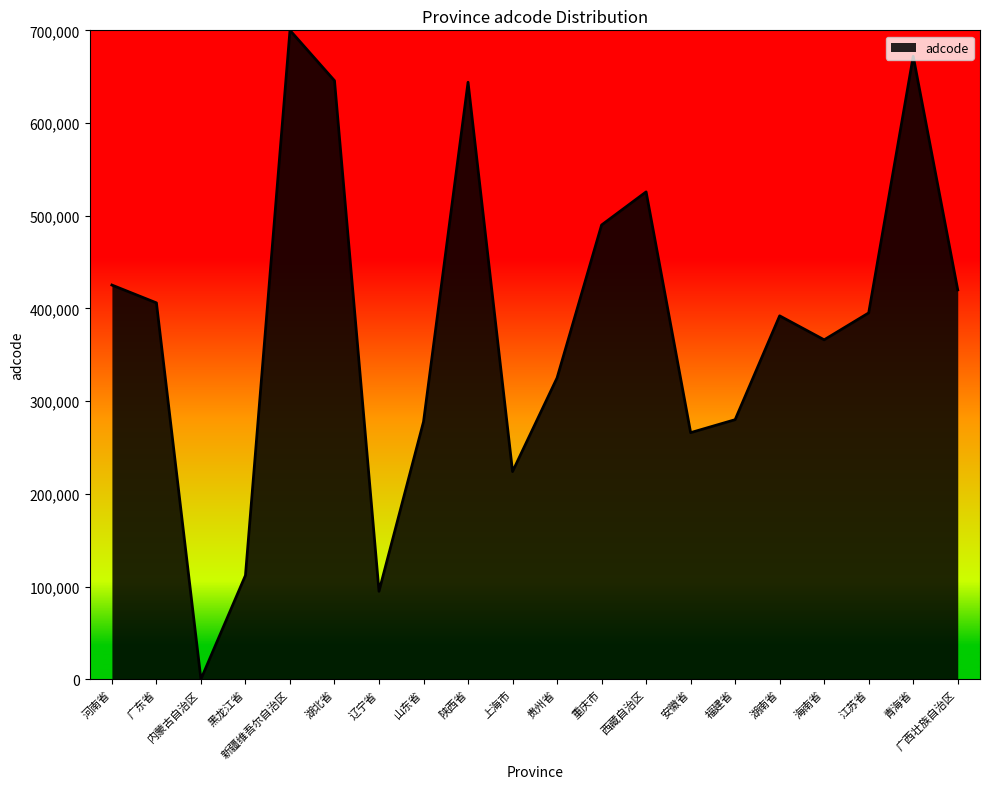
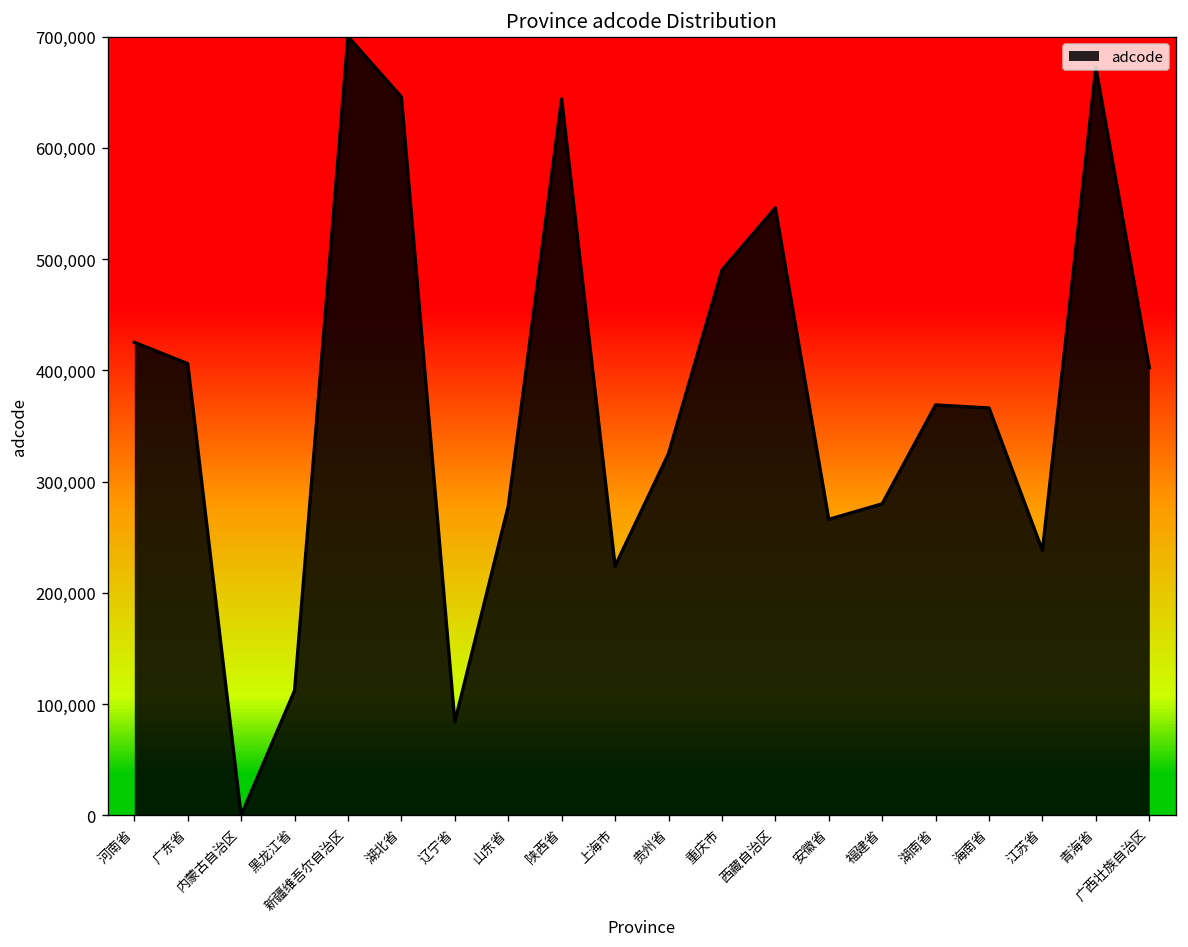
辽宁省: 90,000 -> 80,000
西藏自治区: 530,000 -> 550,000
湖南省: 390,000 -> 370,000
江苏省: 400,000 -> 240,000
广西壮族自治区: 420,000 -> 400,000
